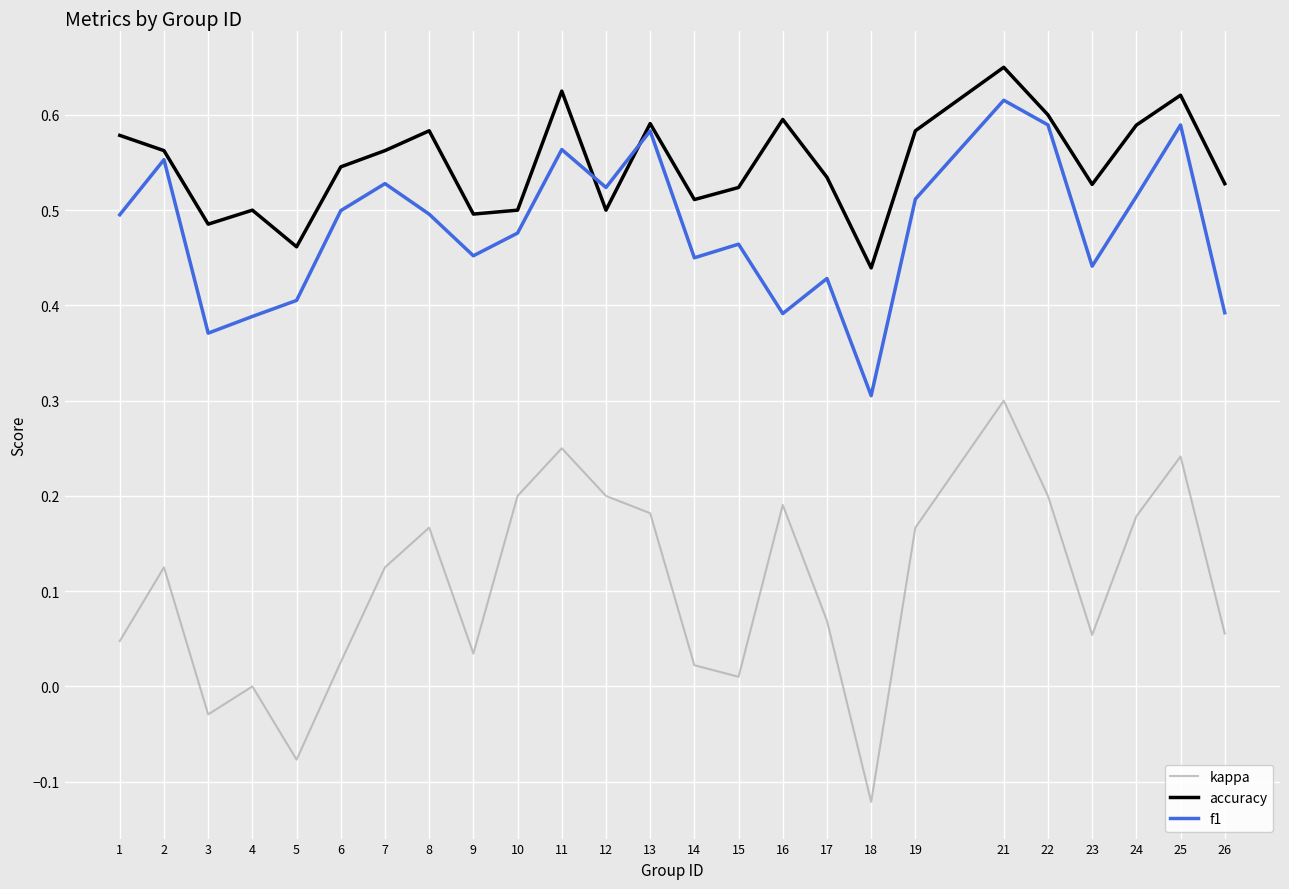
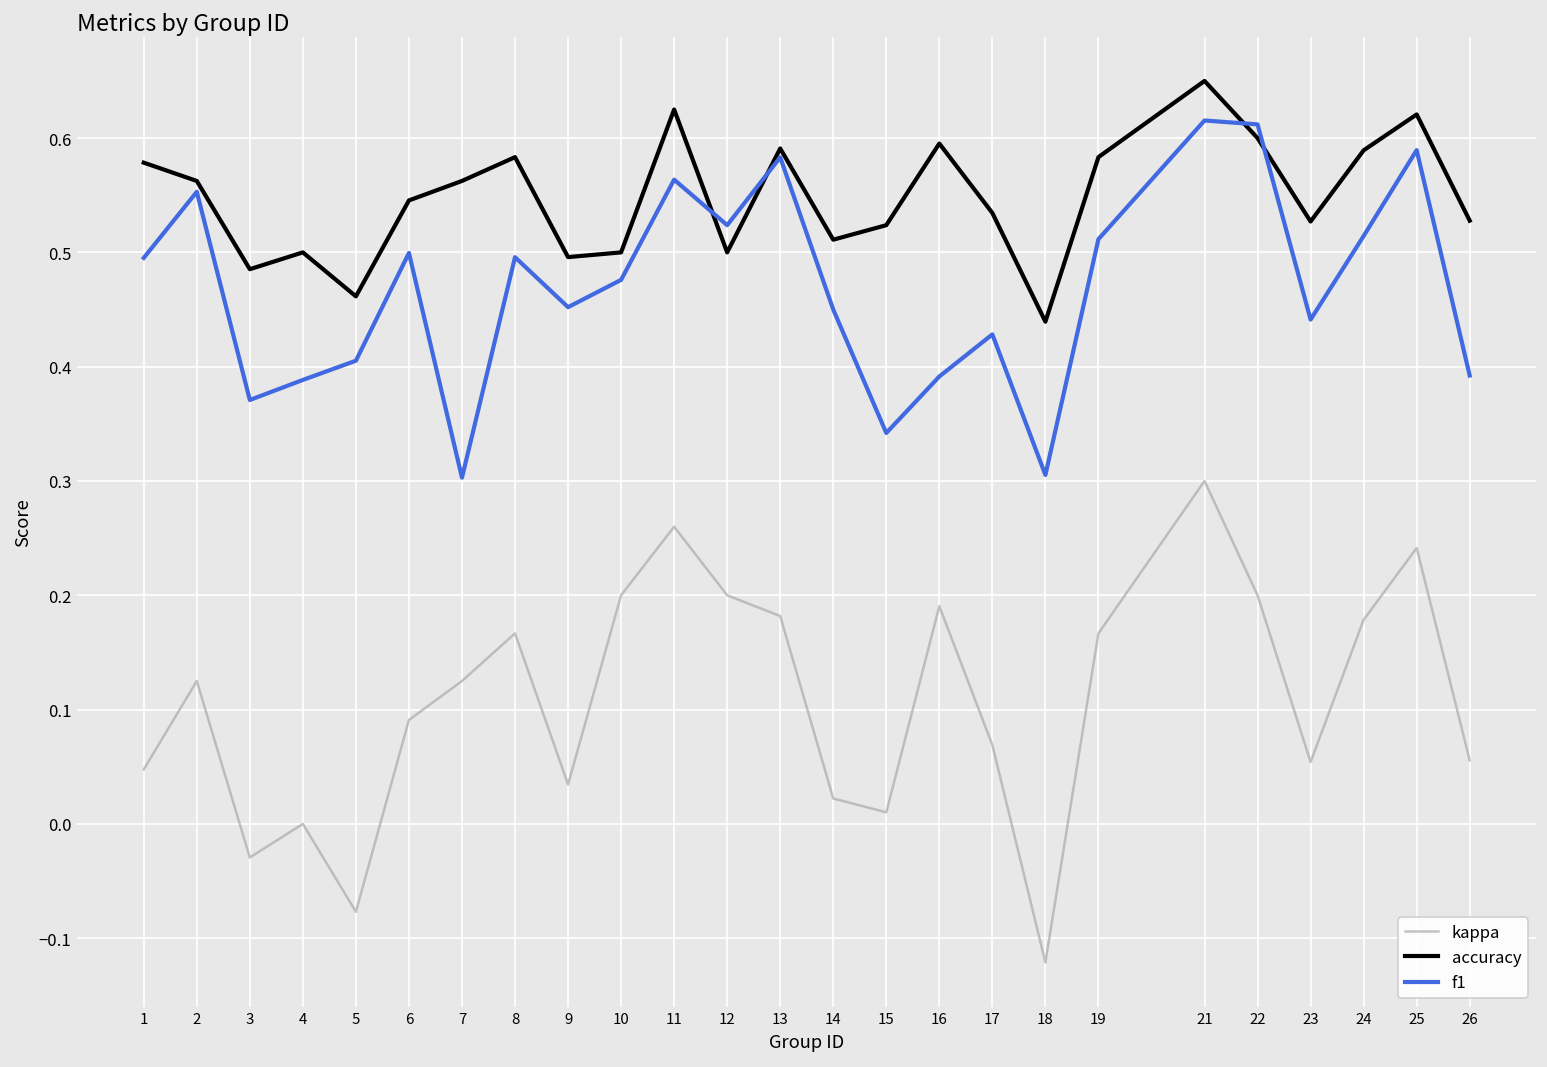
kappa, 6: 0.03 -> 0.09
f1, 7: 0.53 -> 0.30
kappa, 11: 0.25 -> 0.26
f1, 15: 0.46 -> 0.34
f1, 22: 0.59 -> 0.61
